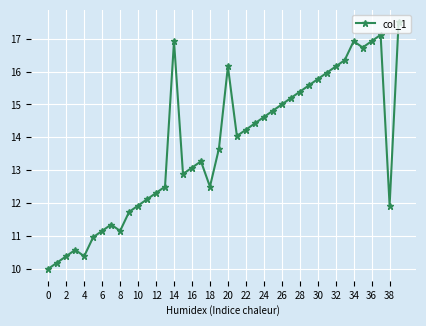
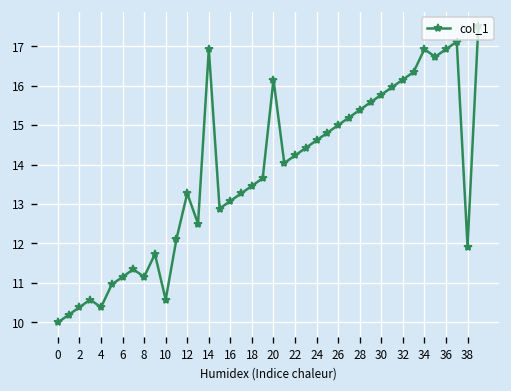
10: 11.9 -> 10.6
12: 12.3 -> 13.3
18: 12.5 -> 13.5
